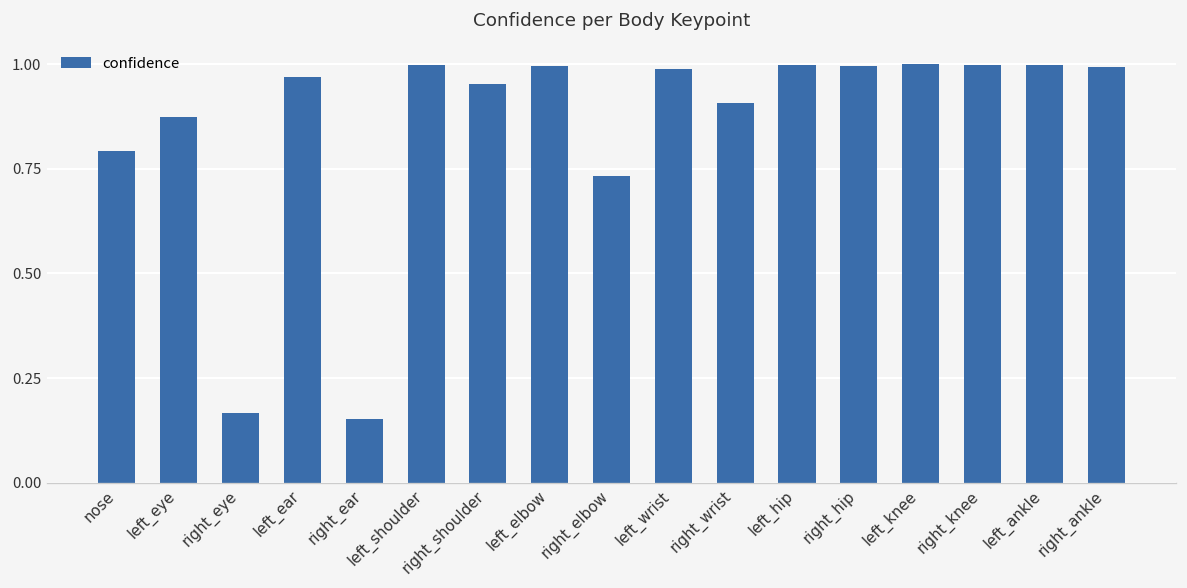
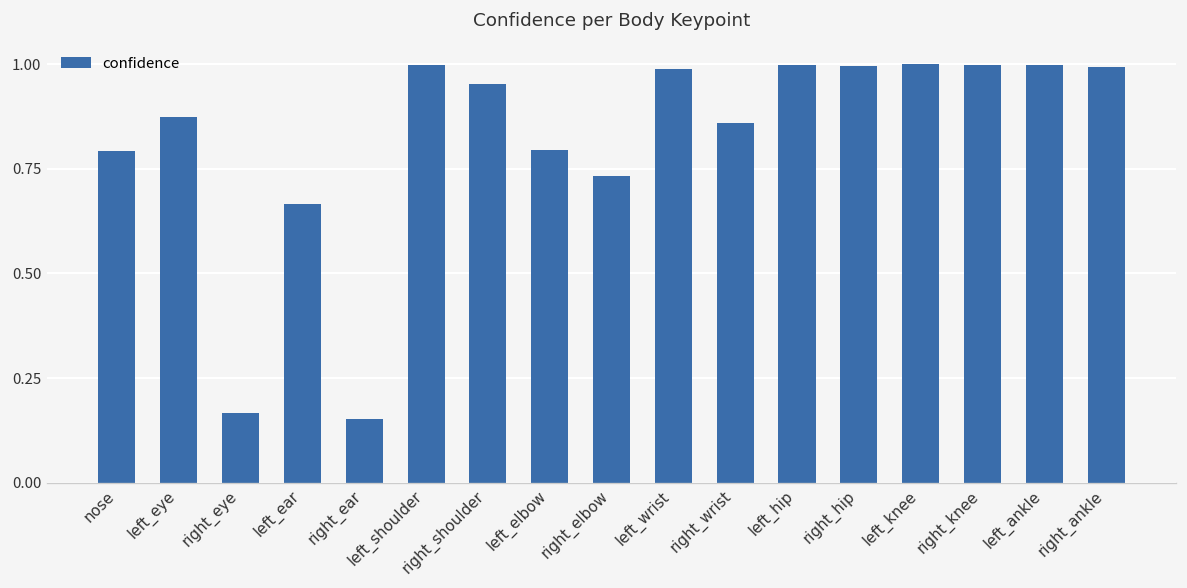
left_ear: 0.97 -> 0.67
left_elbow: 1.00 -> 0.79
right_wrist: 0.91 -> 0.86
